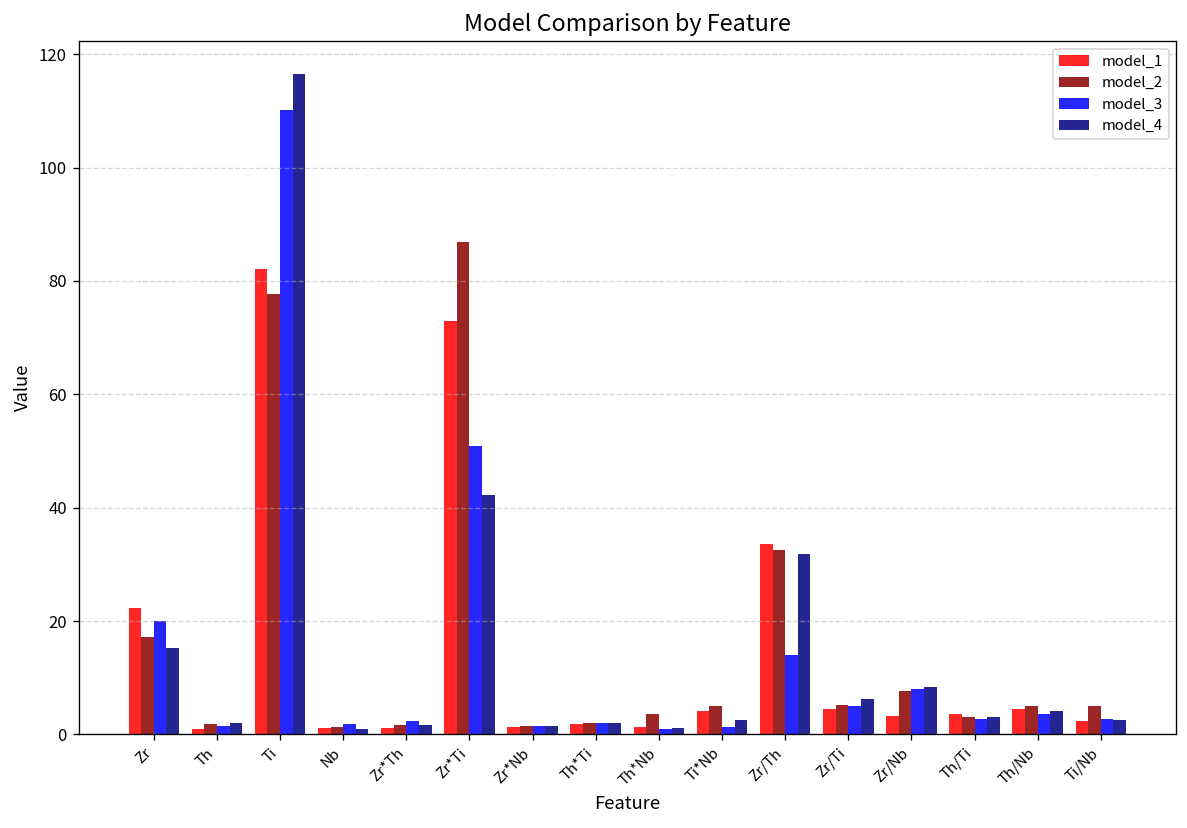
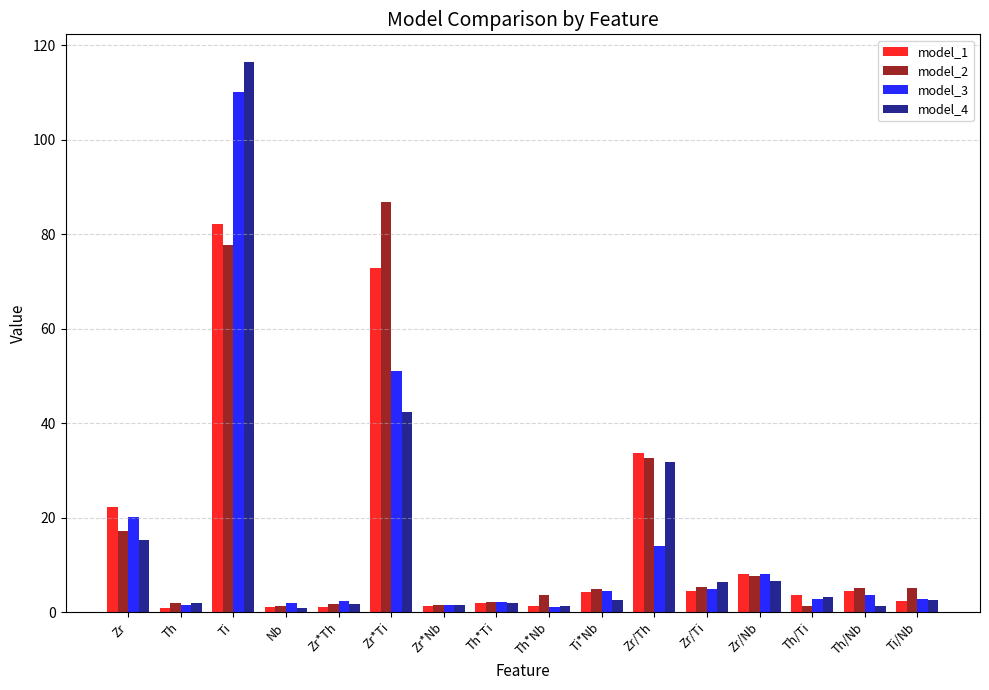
model_3, Ti*Nb: 1 -> 4
model_1, Zr/Nb: 3 -> 8
model_4, Zr/Nb: 8 -> 6
model_2, Th/Ti: 3 -> 1
model_4, Th/Nb: 4 -> 1
